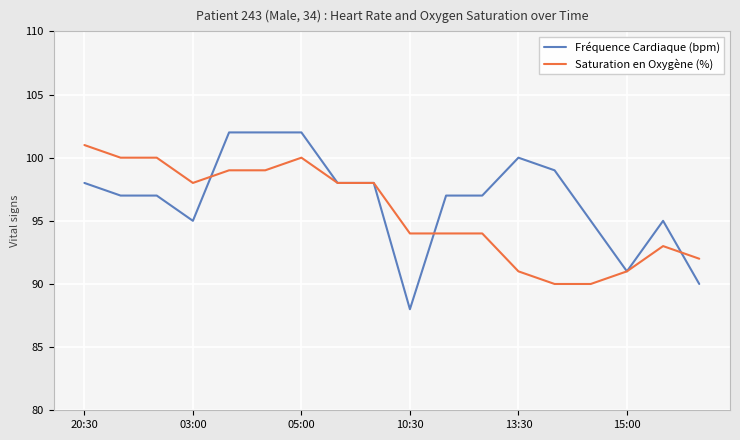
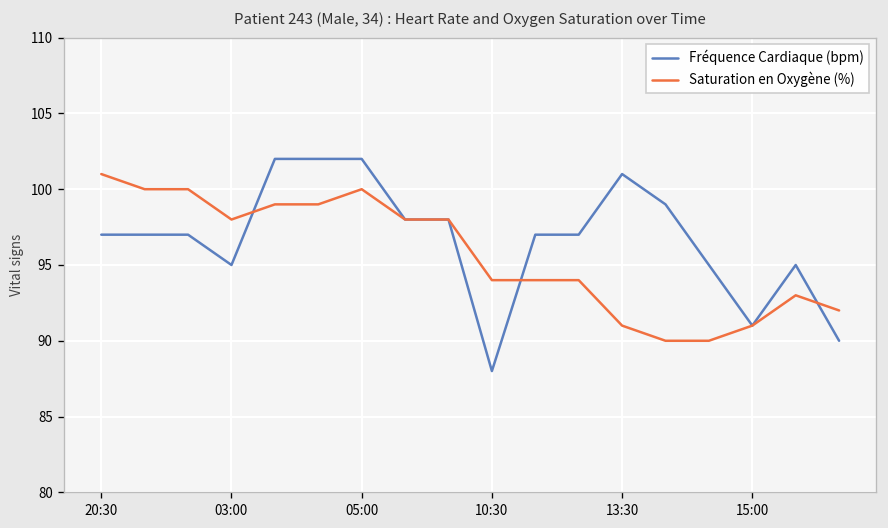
Fréquence Cardiaque (bpm), 20:30: 98 -> 97
Fréquence Cardiaque (bpm), 13:30: 100 -> 101
